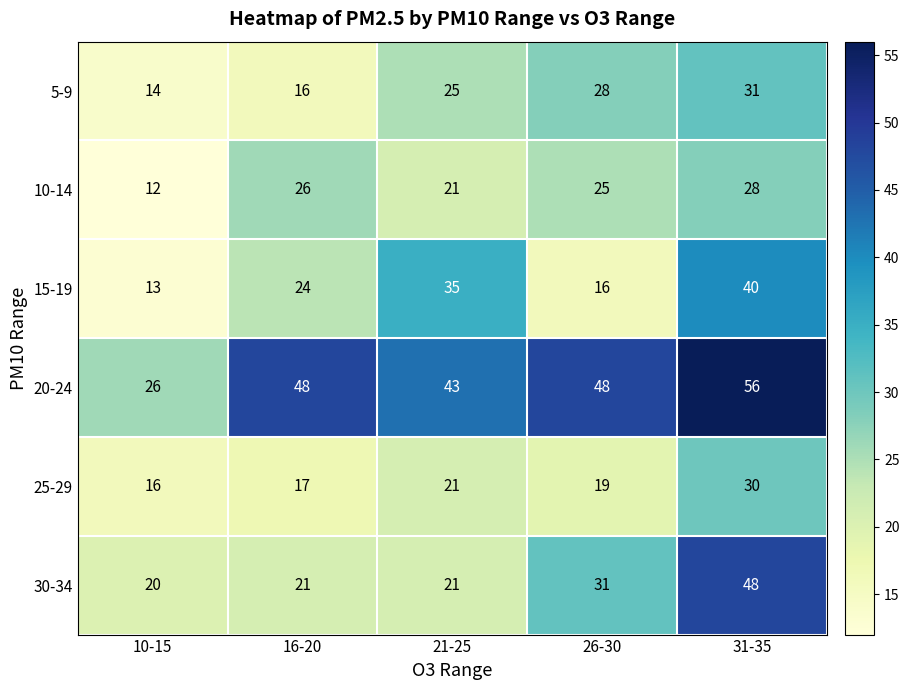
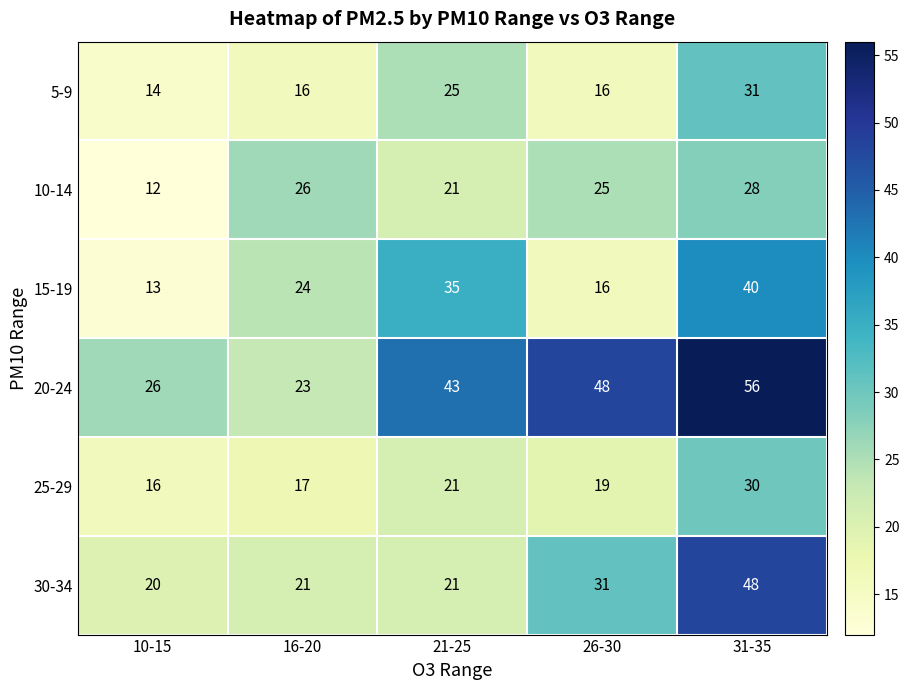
5-9, 26-30: 28 -> 16
20-24, 16-20: 48 -> 23
